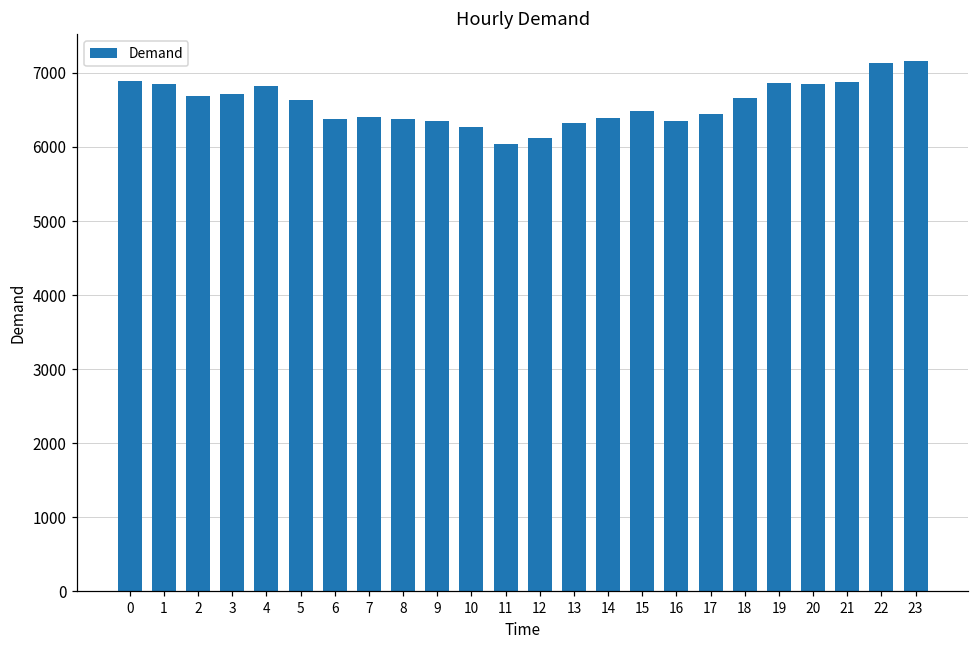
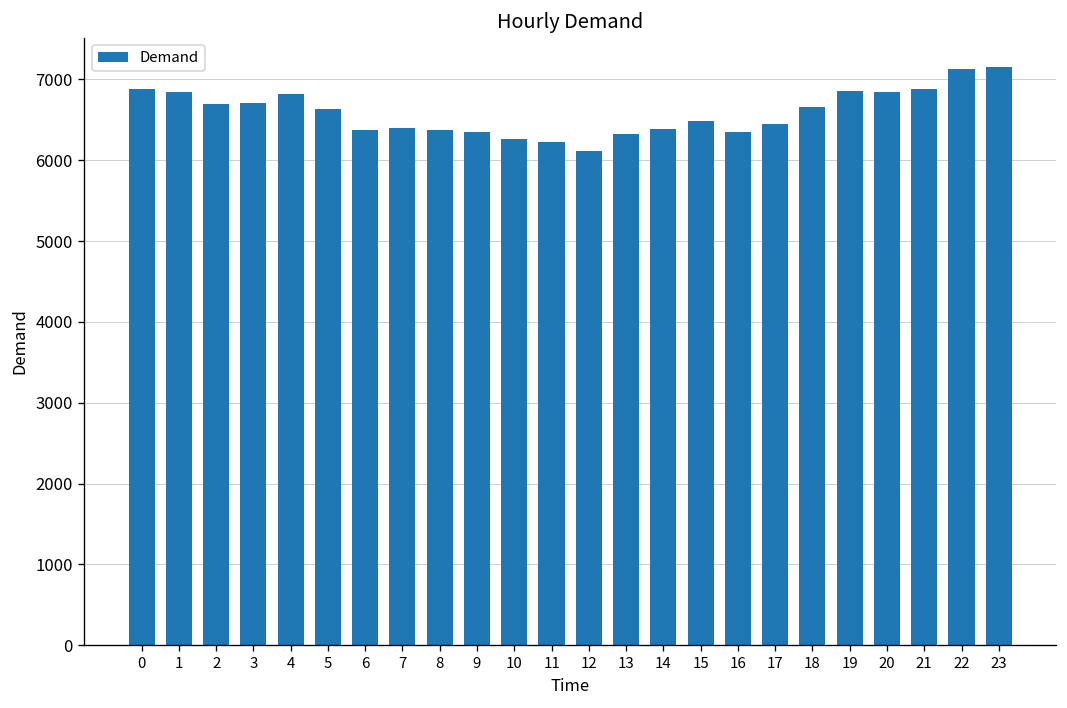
11: 6000 -> 6200
